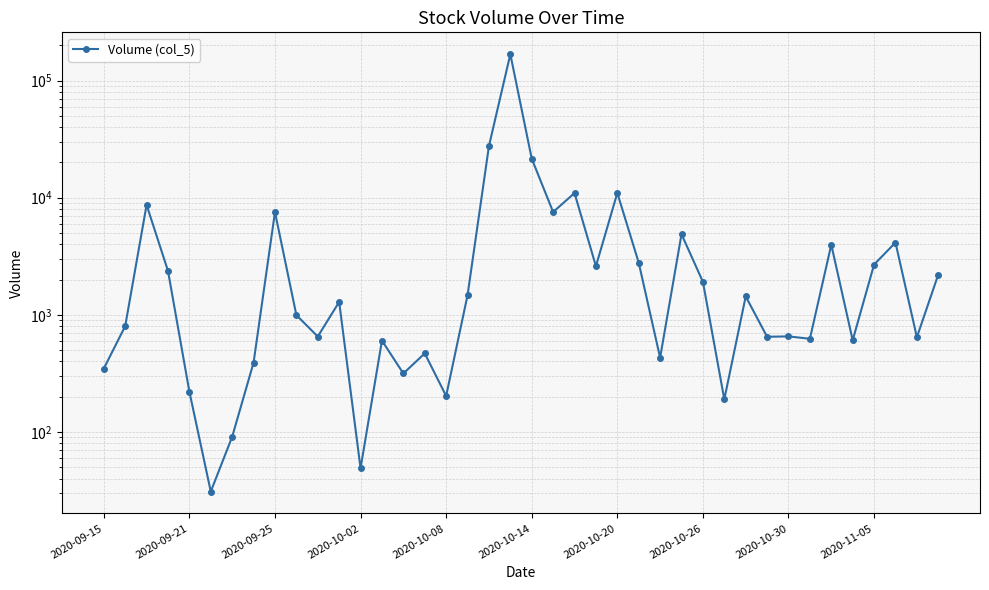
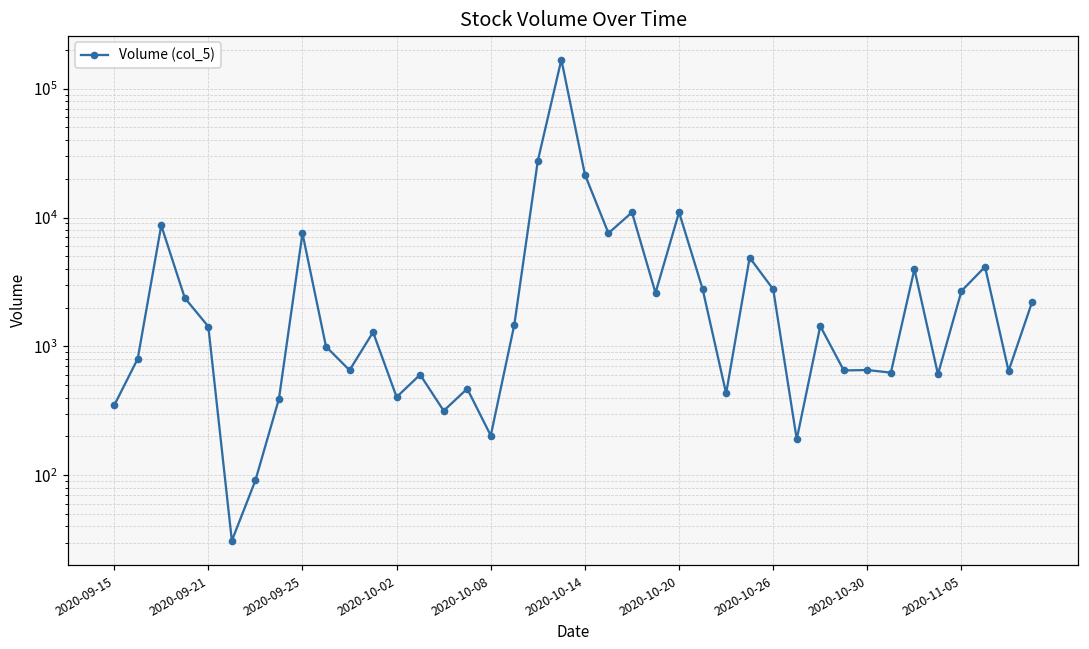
2020-09-21: 220 -> 1400
2020-10-02: 49 -> 400
2020-10-26: 1900 -> 2800
